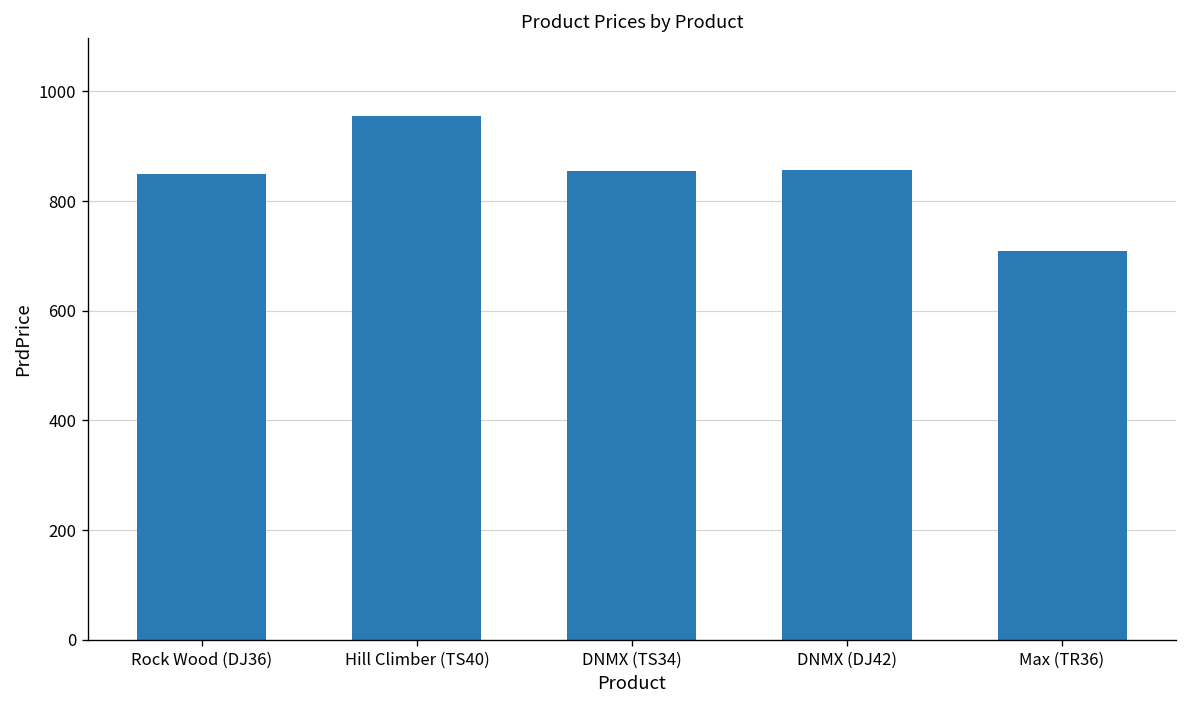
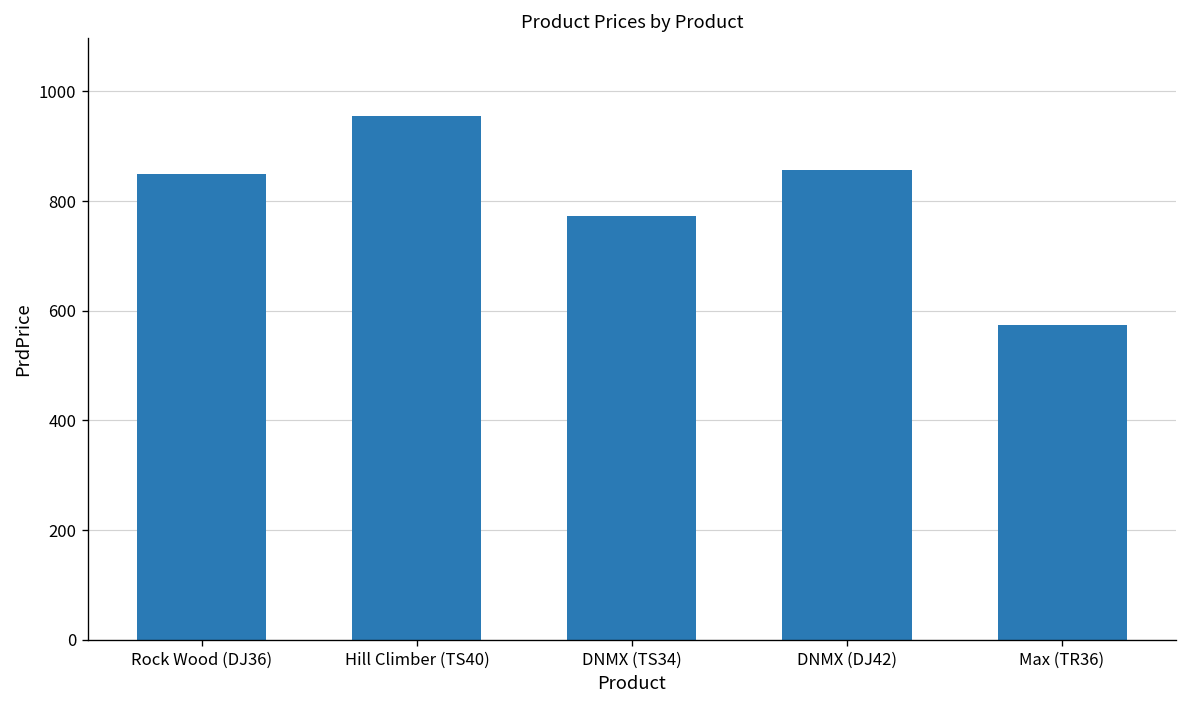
DNMX (TS34): 860 -> 770
Max (TR36): 710 -> 580
